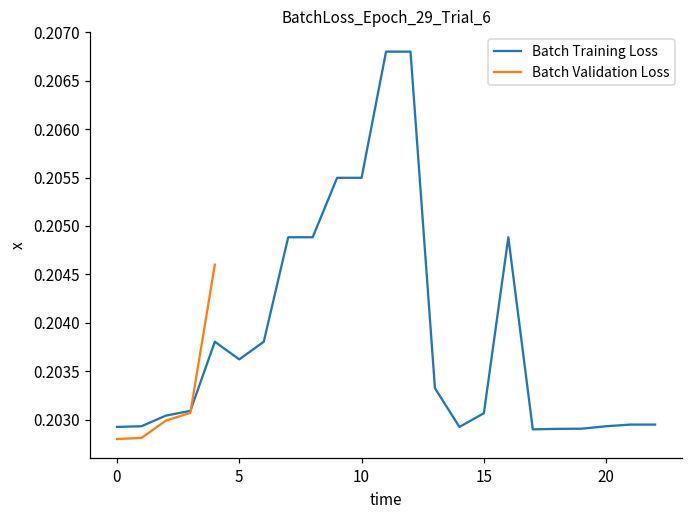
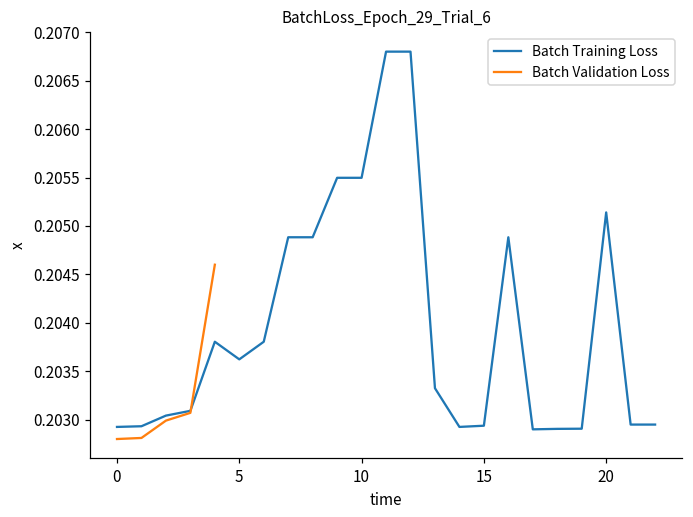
Batch Training Loss, 15: 0.2031 -> 0.2029
Batch Training Loss, 20: 0.2029 -> 0.2051
